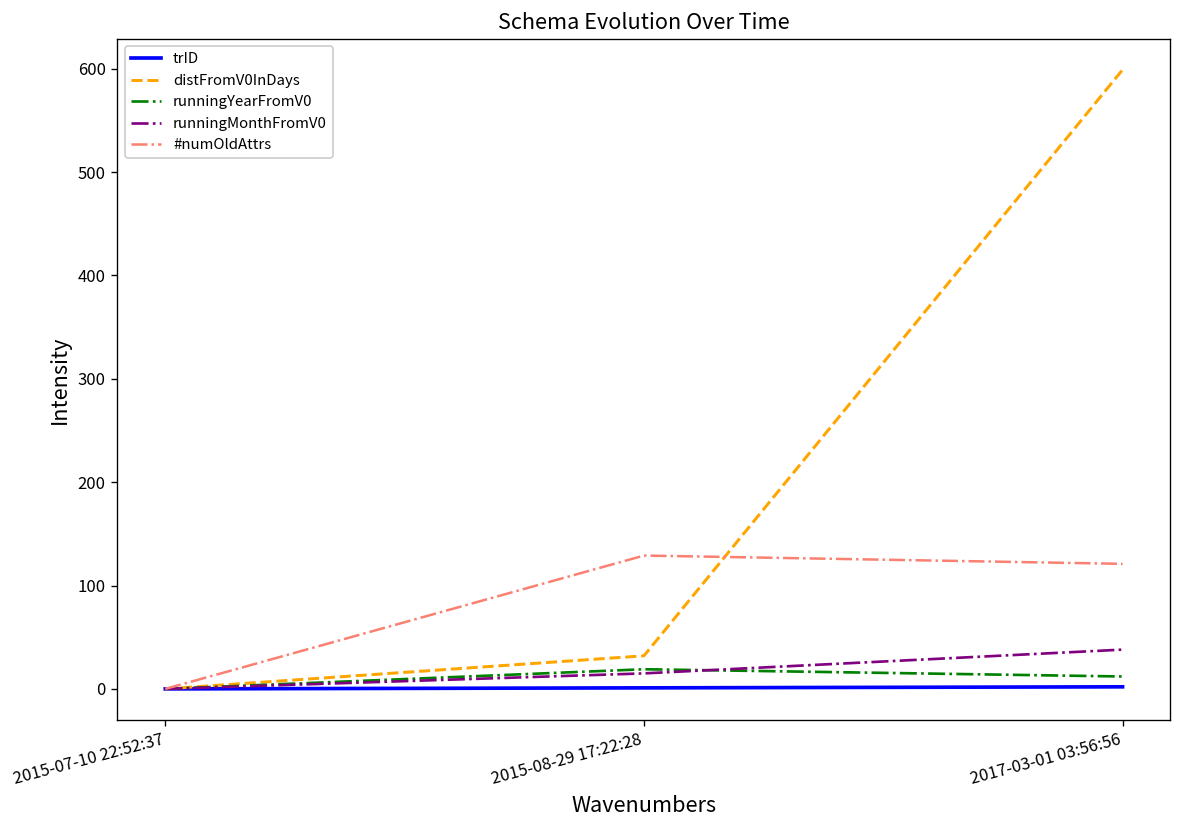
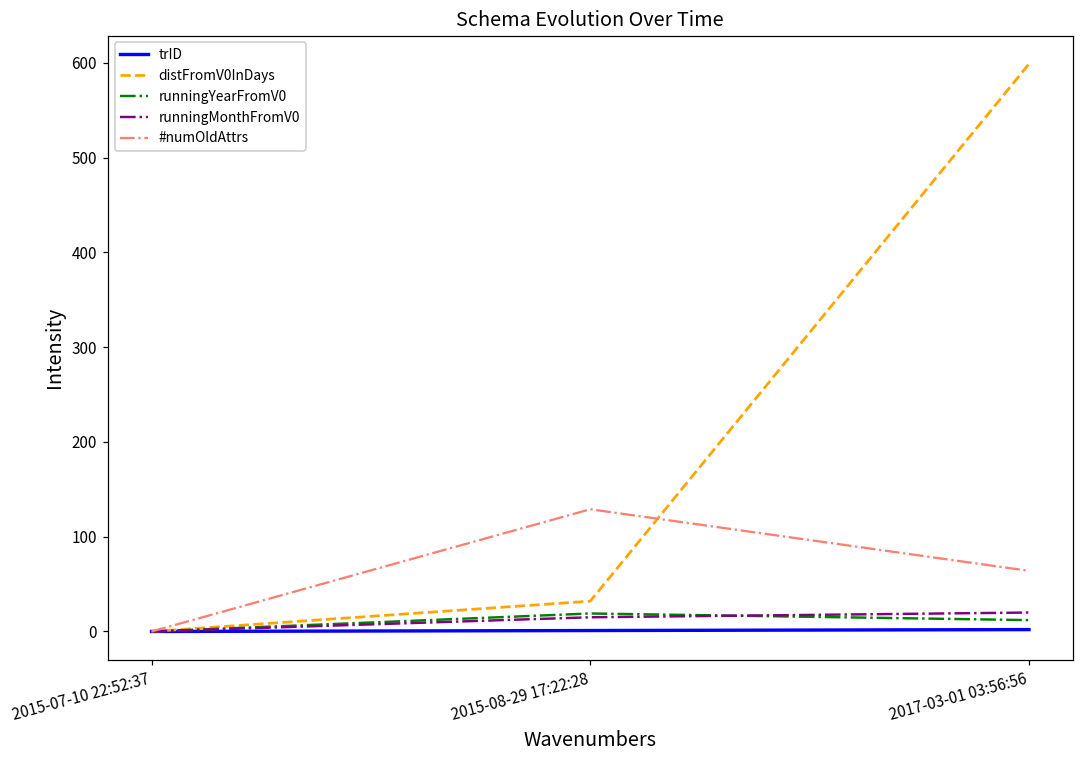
runningMonthFromV0, 2017-03-01 03:56:56: 40 -> 20
#numOldAttrs, 2017-03-01 03:56:56: 120 -> 60
